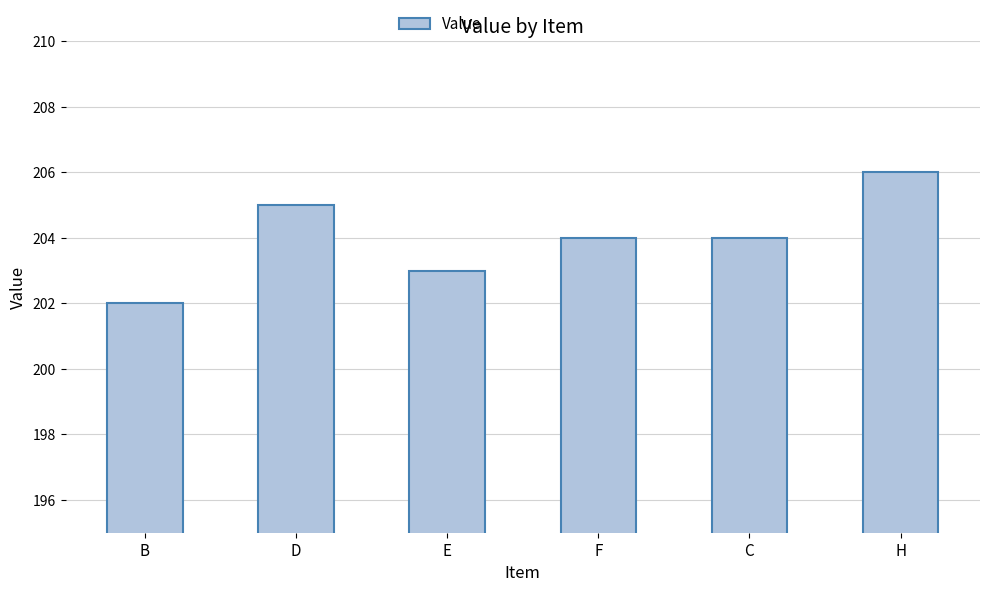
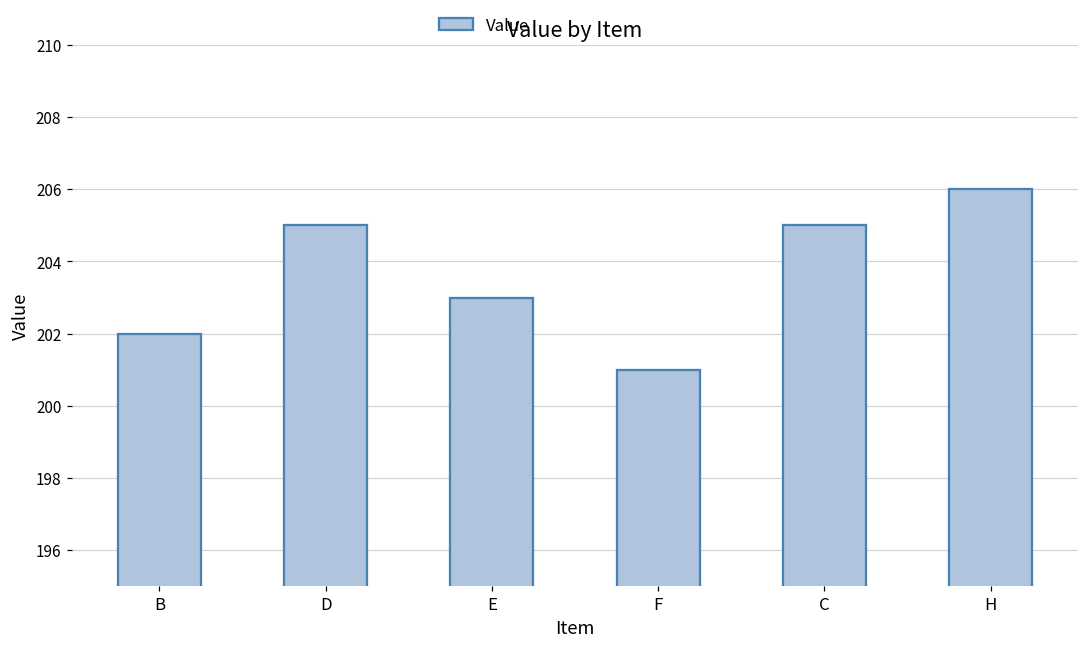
F: 204 -> 201
C: 204 -> 205
